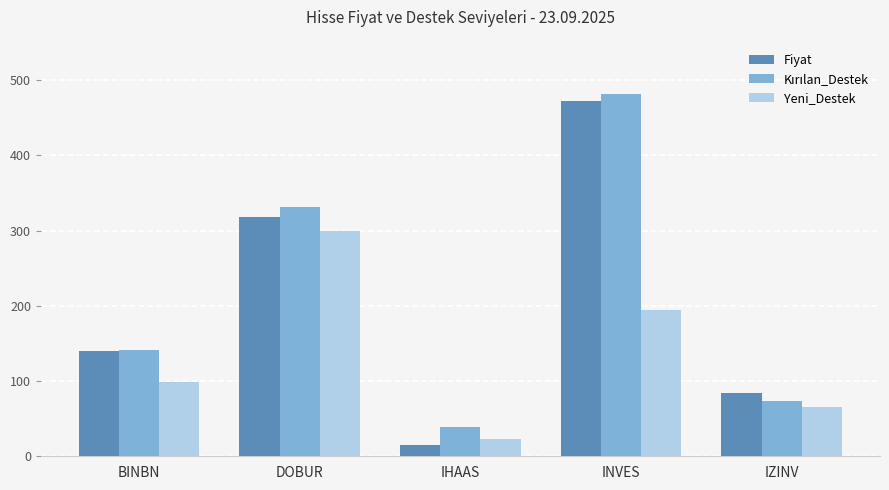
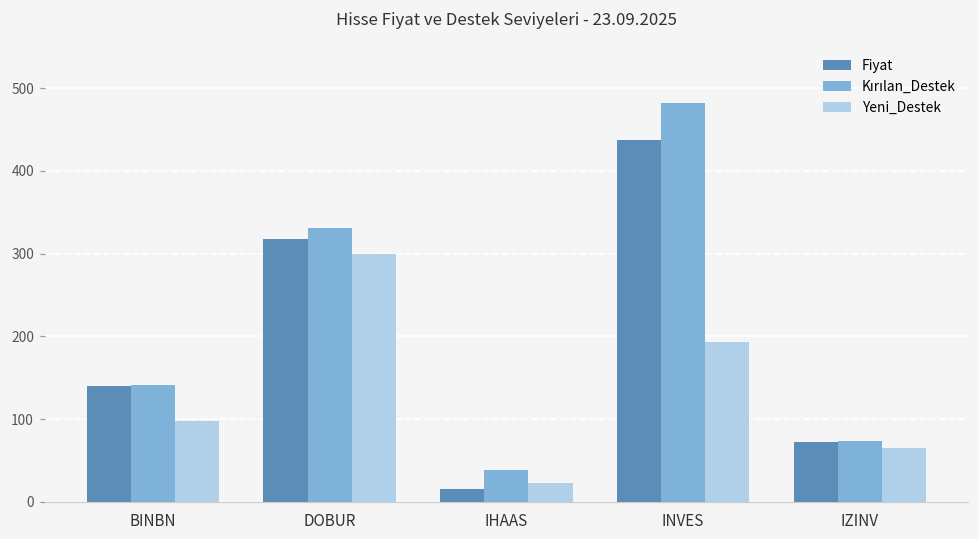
Fiyat, INVES: 470 -> 440
Fiyat, IZINV: 80 -> 70
